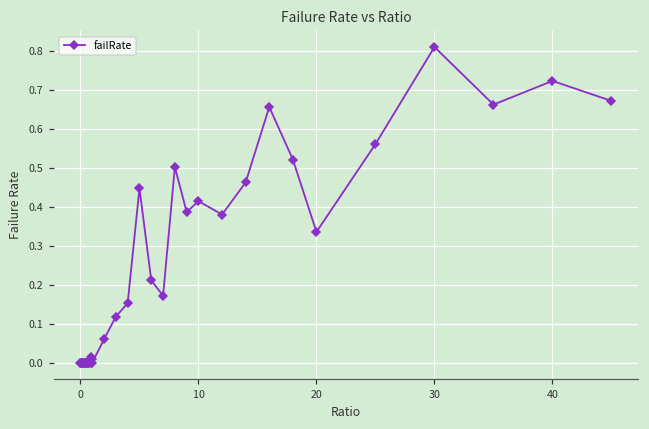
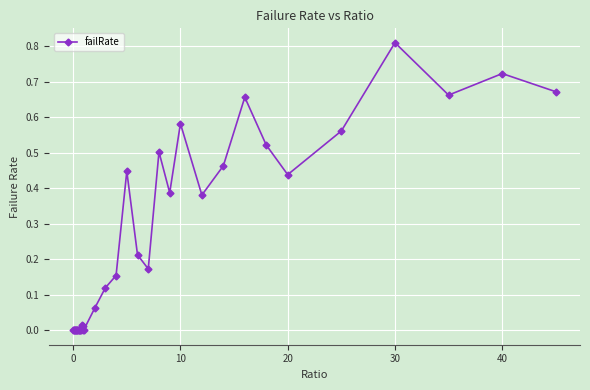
10: 0.42 -> 0.58
20: 0.34 -> 0.44
